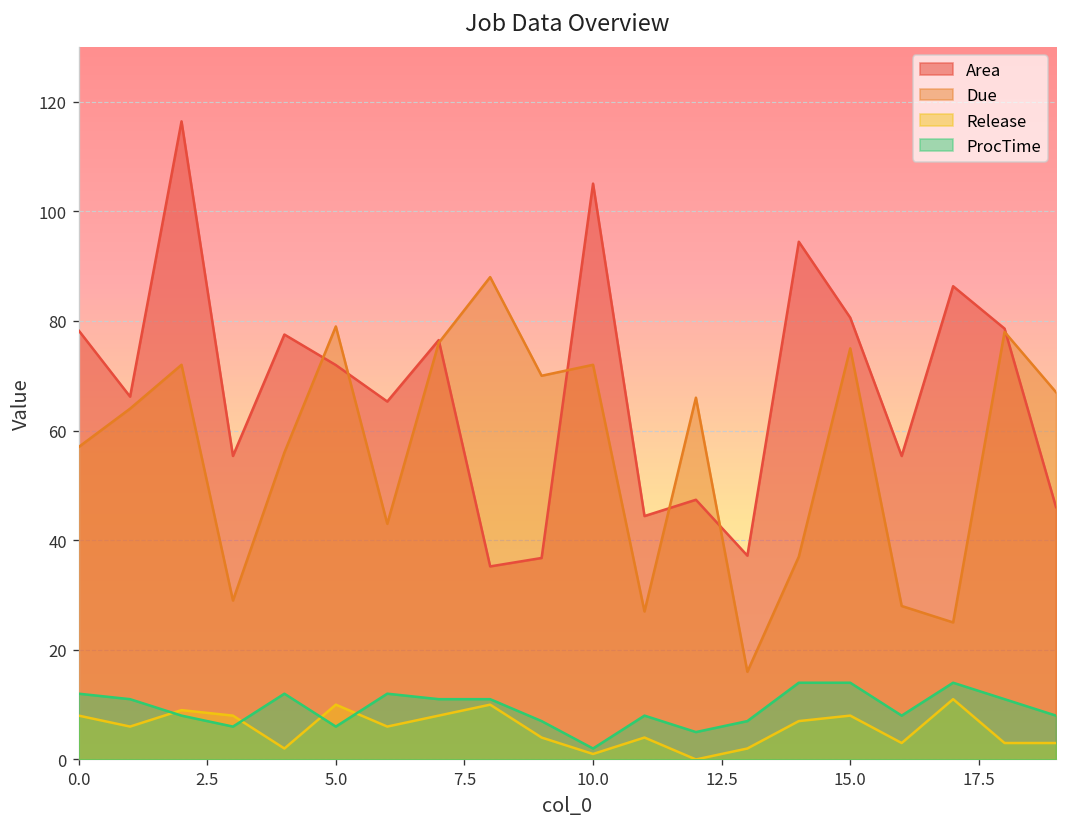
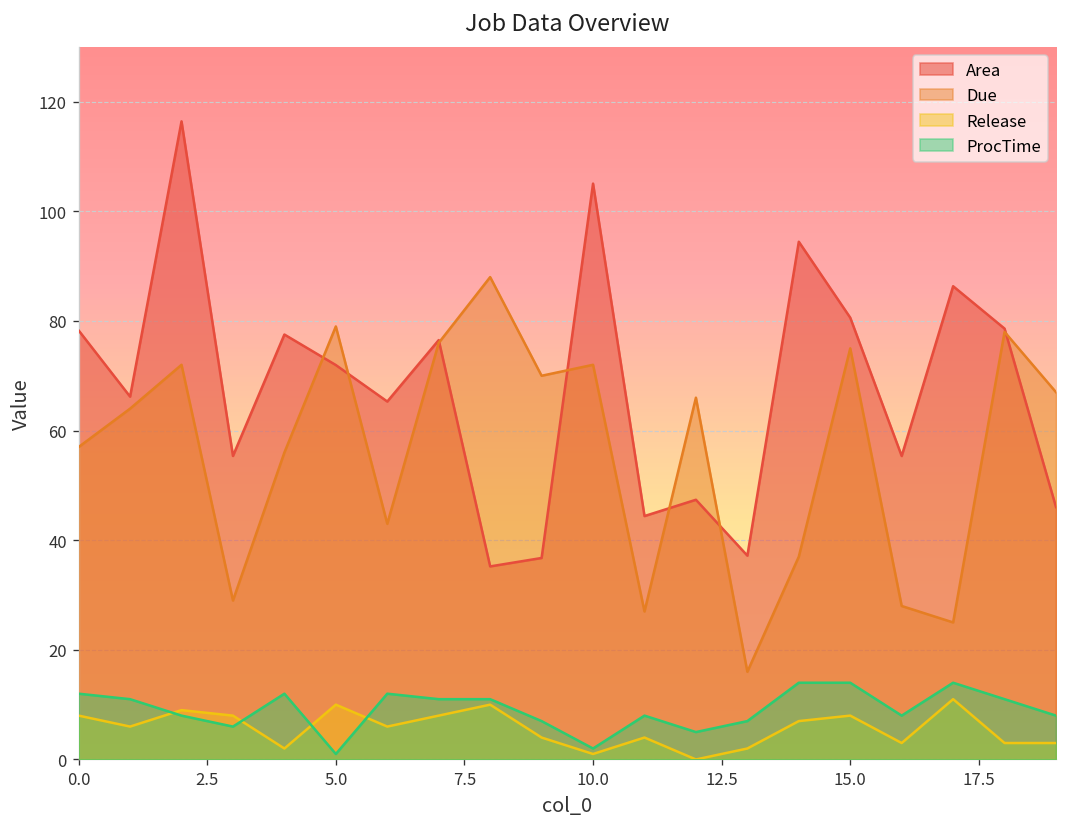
ProcTime, 5.0: 6 -> 1
